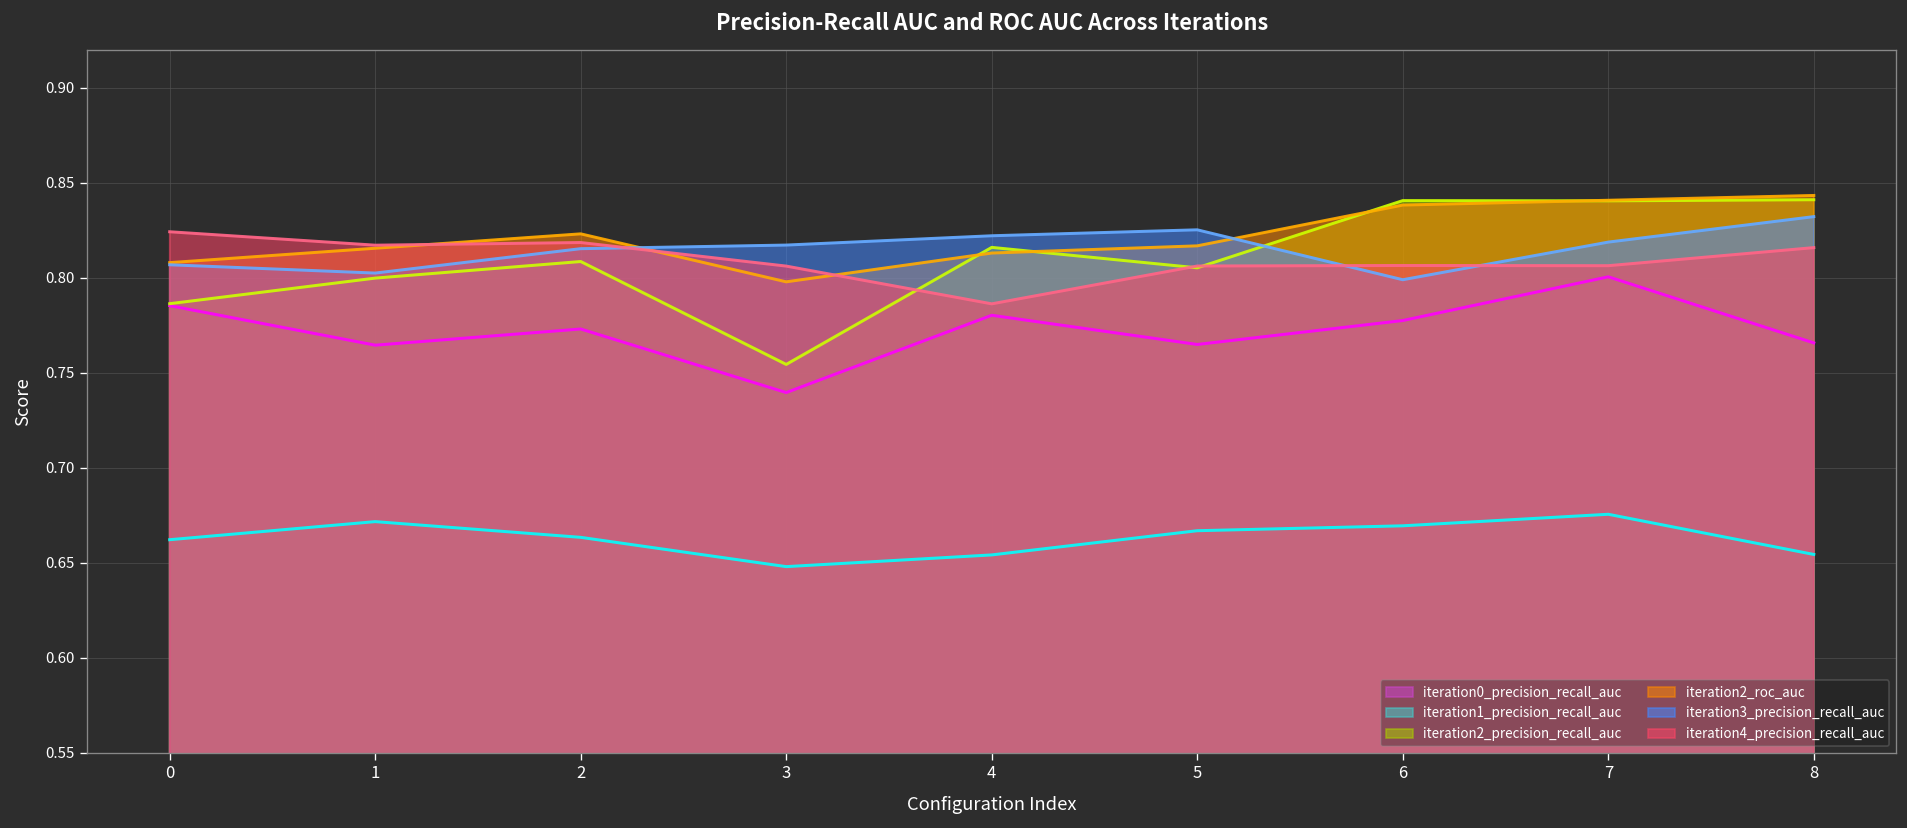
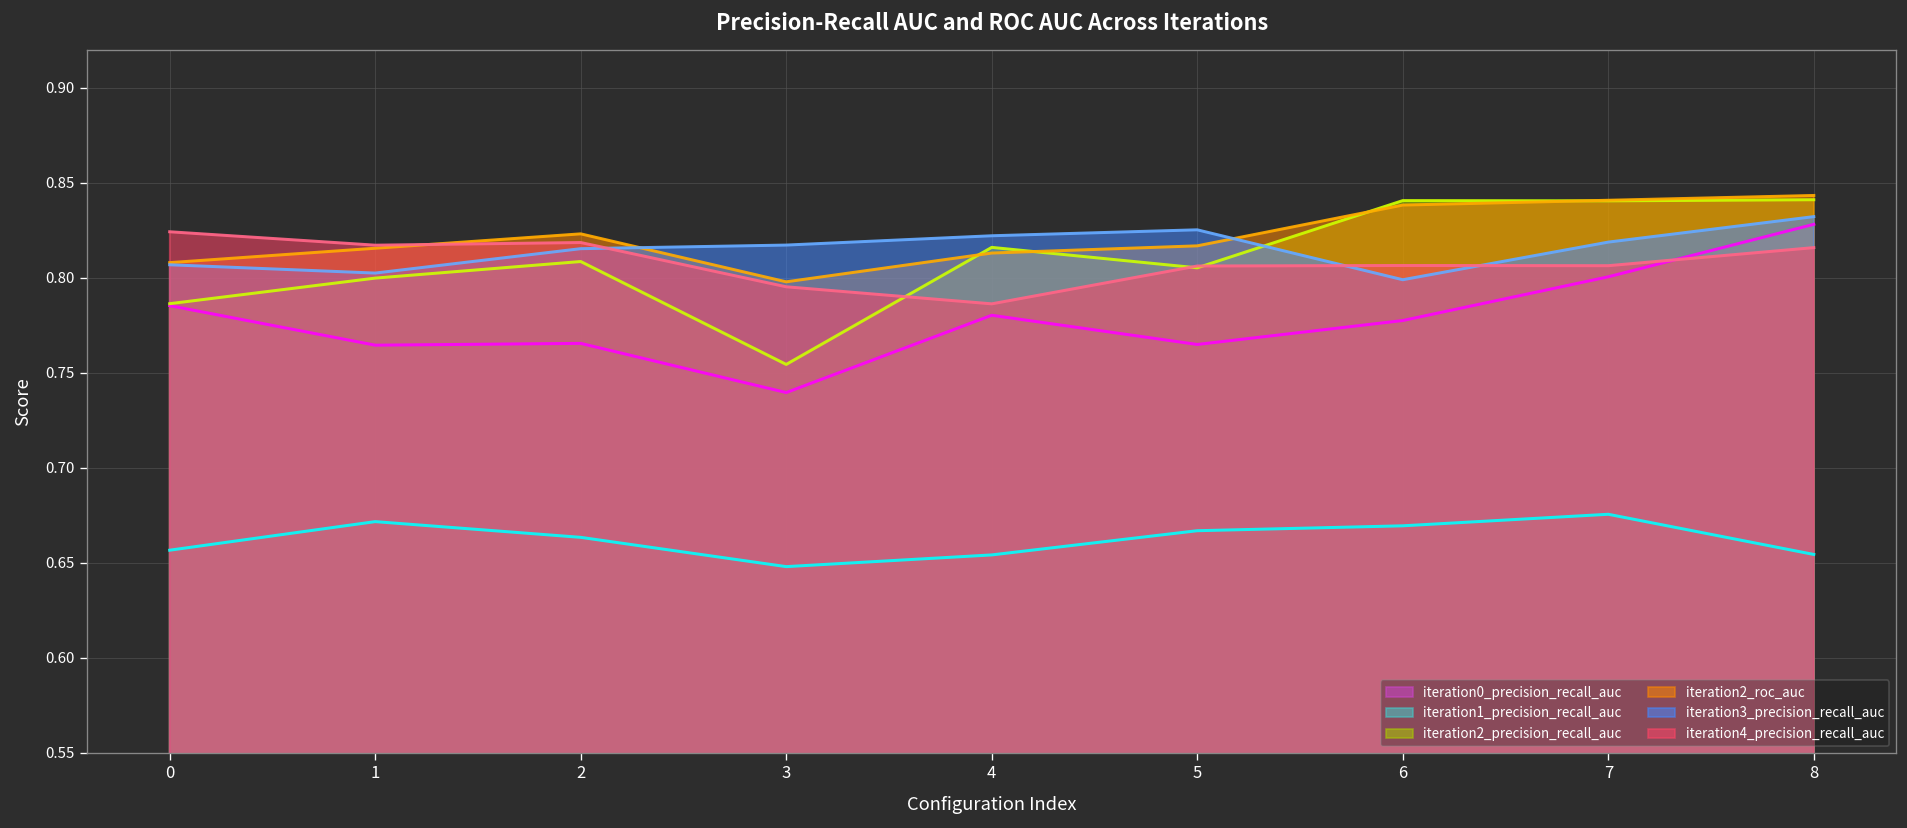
iteration1_precision_recall_auc, 0: 0.662 -> 0.657
iteration0_precision_recall_auc, 2: 0.773 -> 0.766
iteration4_precision_recall_auc, 3: 0.806 -> 0.795
iteration0_precision_recall_auc, 8: 0.766 -> 0.828
